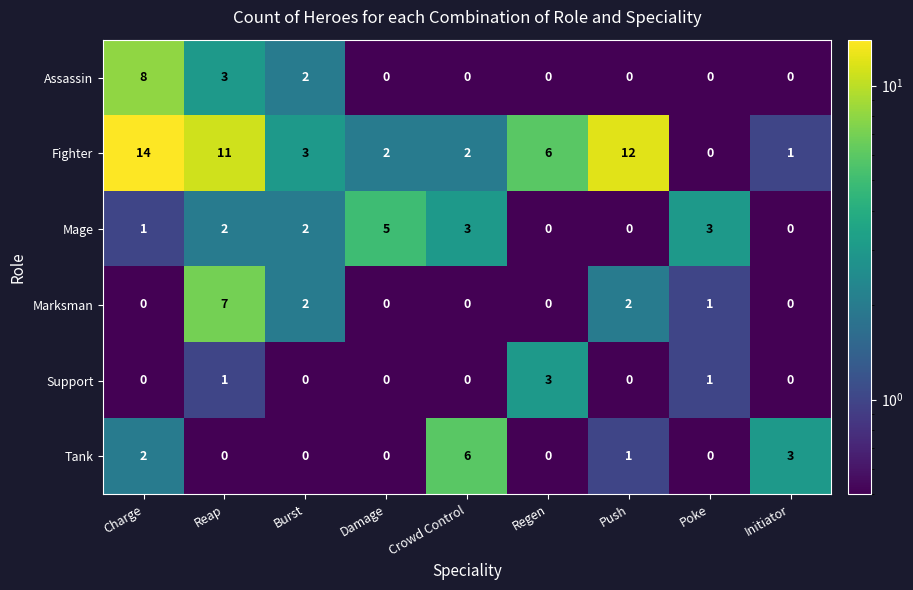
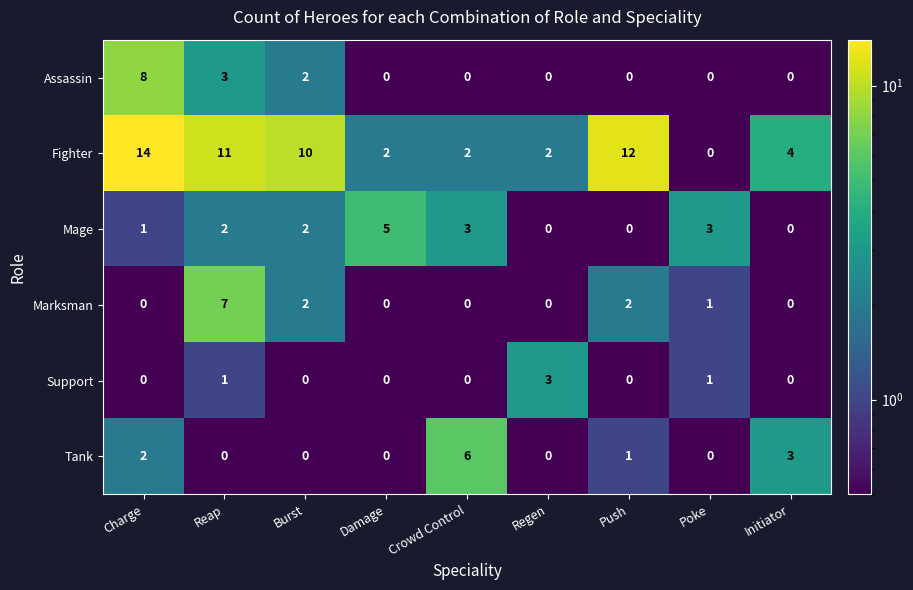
Fighter, Burst: 3 -> 10
Fighter, Regen: 6 -> 2
Fighter, Initiator: 1 -> 4
